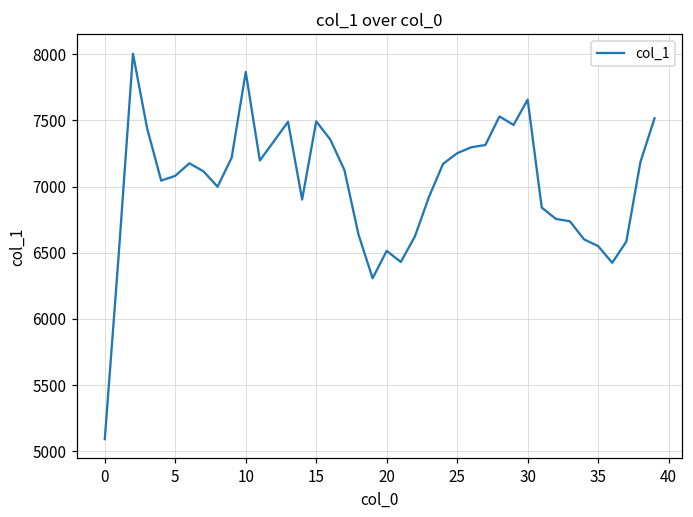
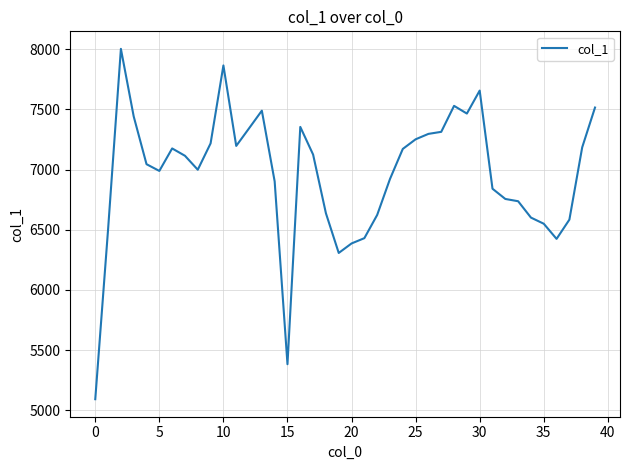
5: 7080 -> 6990
15: 7490 -> 5380
20: 6510 -> 6390
